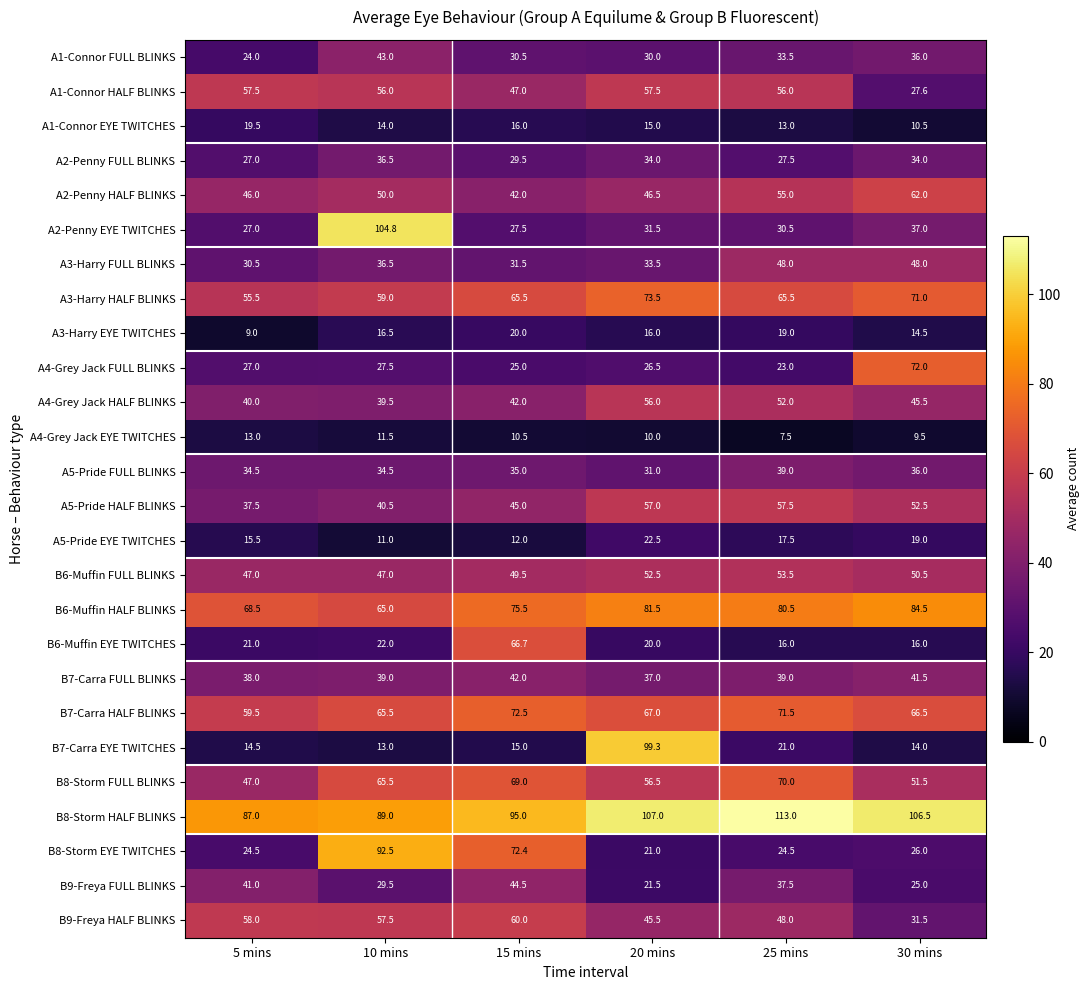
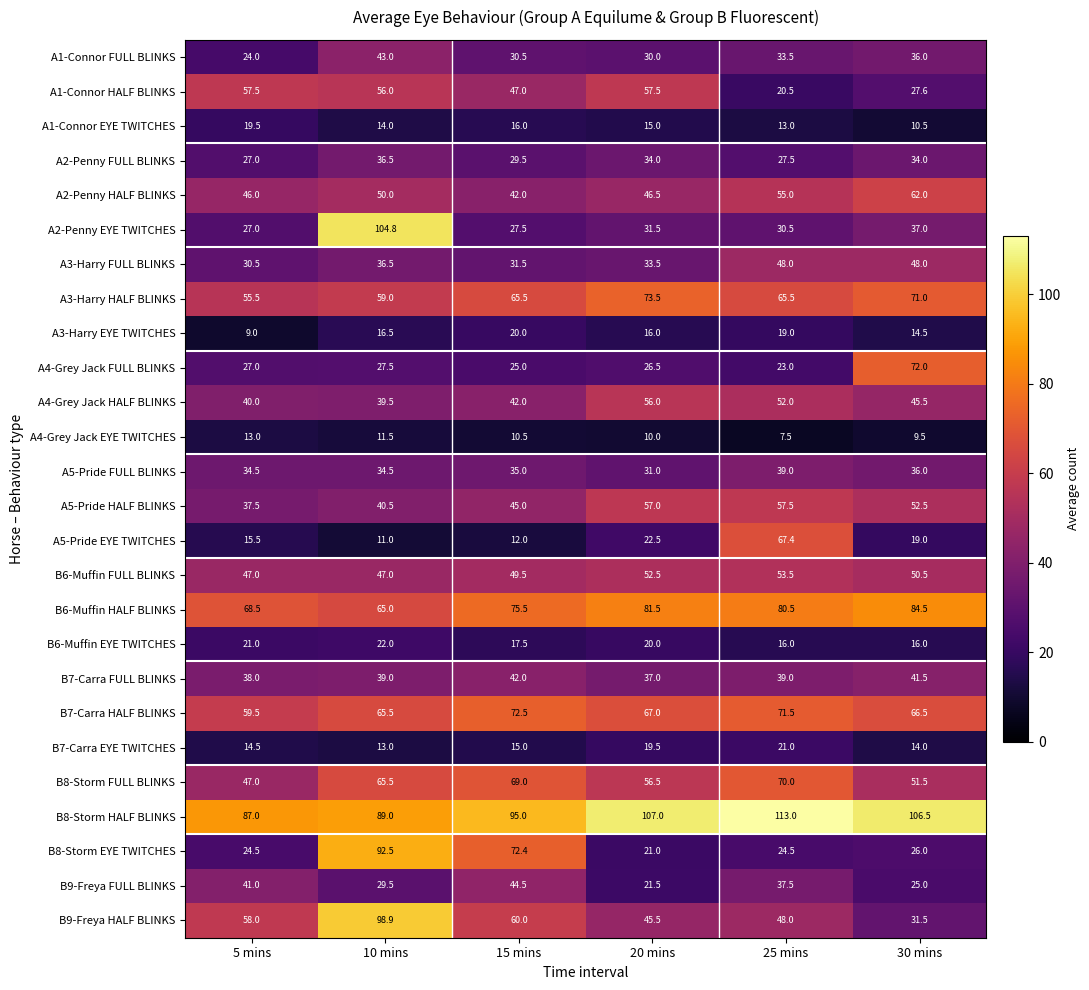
A1-Connor HALF BLINKS, 25 mins: 56.0 -> 20.5
A5-Pride EYE TWITCHES, 25 mins: 17.5 -> 67.4
B6-Muffin EYE TWITCHES, 15 mins: 66.7 -> 17.5
B7-Carra EYE TWITCHES, 20 mins: 99.3 -> 19.5
B9-Freya HALF BLINKS, 10 mins: 57.5 -> 98.9
